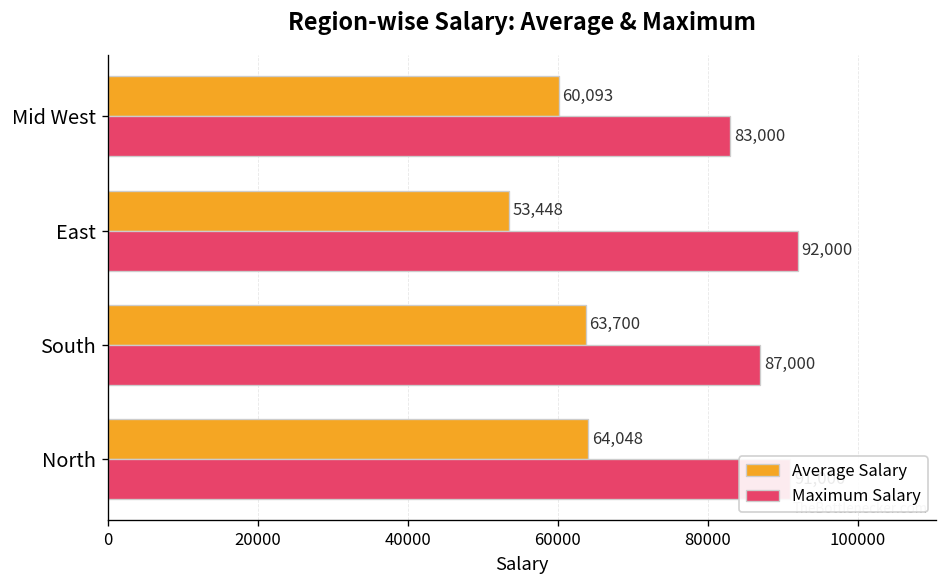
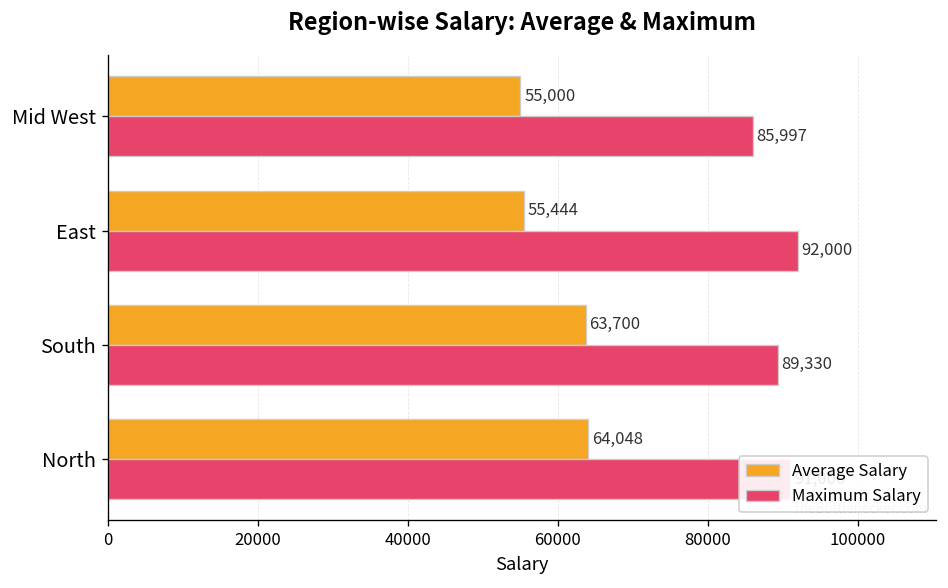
Average Salary, Mid West: 60,093 -> 55,000
Maximum Salary, Mid West: 83,000 -> 85,997
Average Salary, East: 53,448 -> 55,444
Maximum Salary, South: 87,000 -> 89,330
